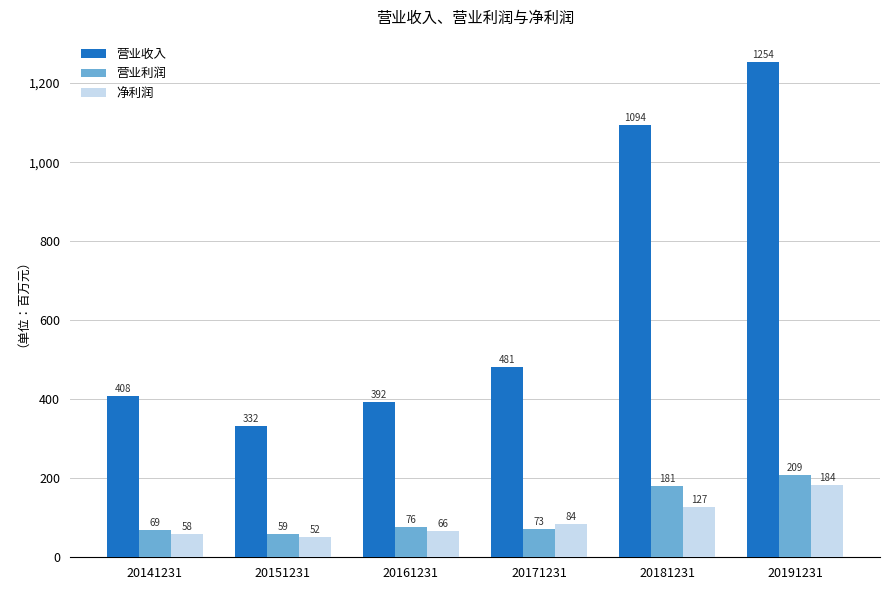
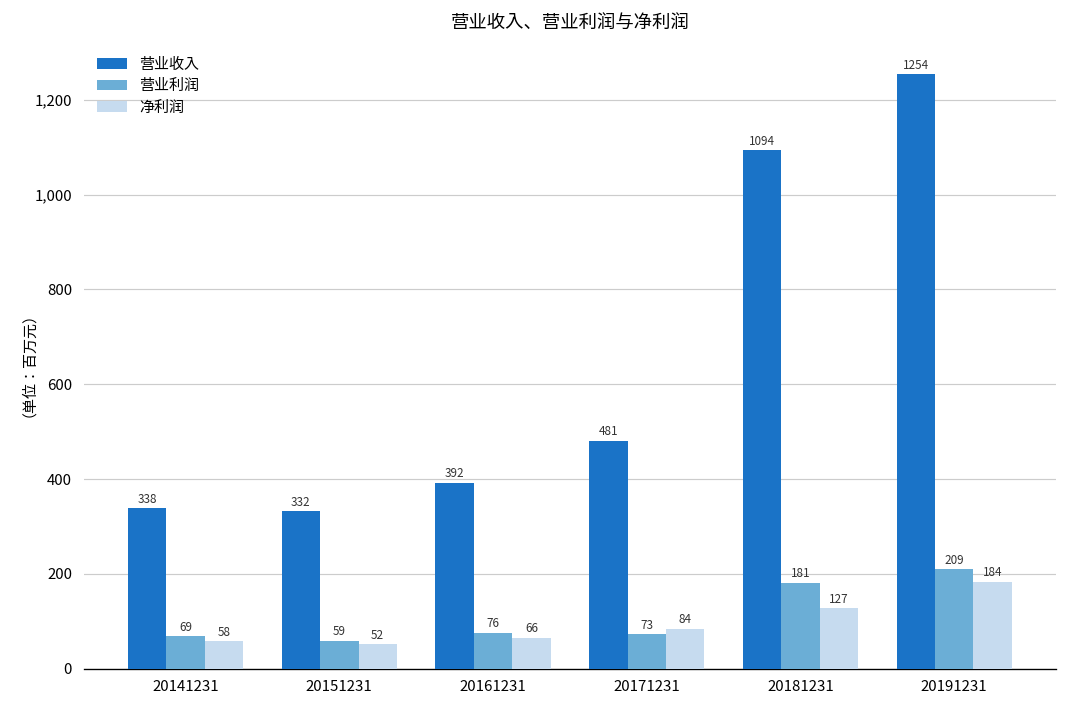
营业收入, 20141231: 408 -> 338
